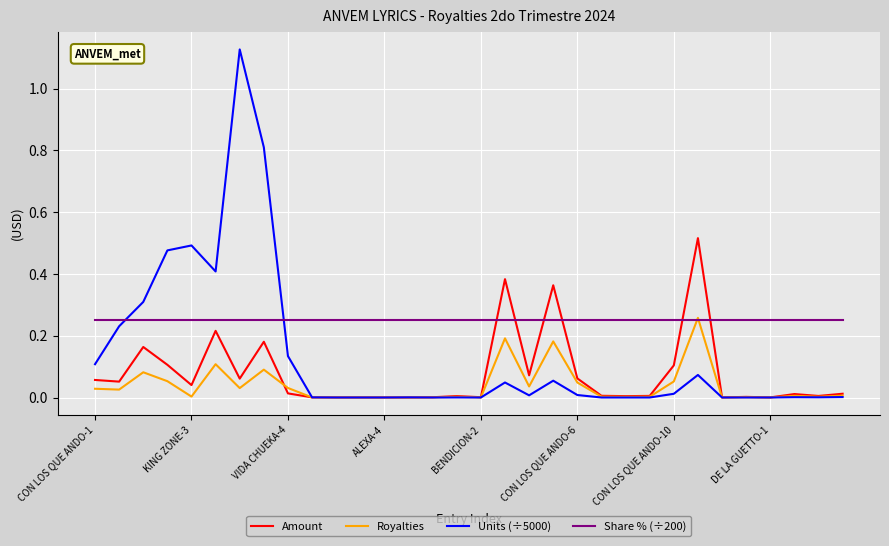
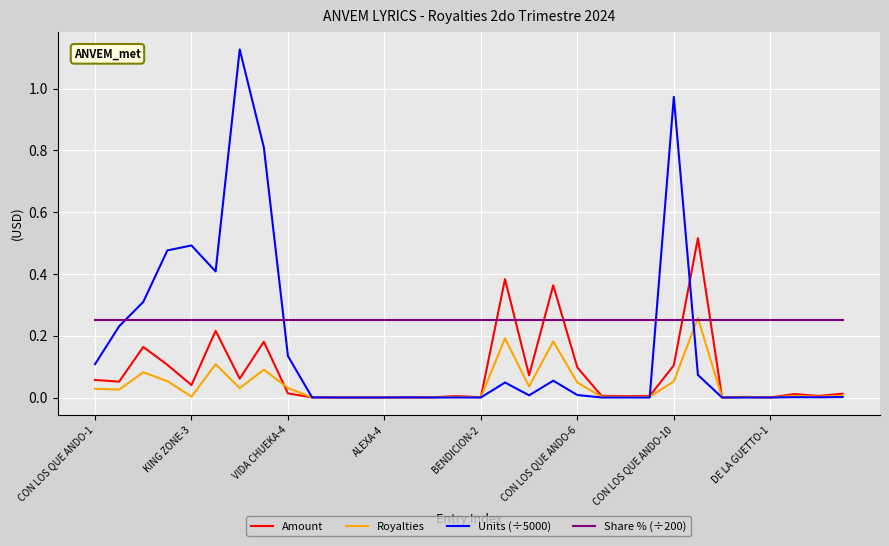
Amount, CON LOS QUE ANDO-6: 0.06 -> 0.10
Units (÷5000), CON LOS QUE ANDO-10: 0.01 -> 0.97
